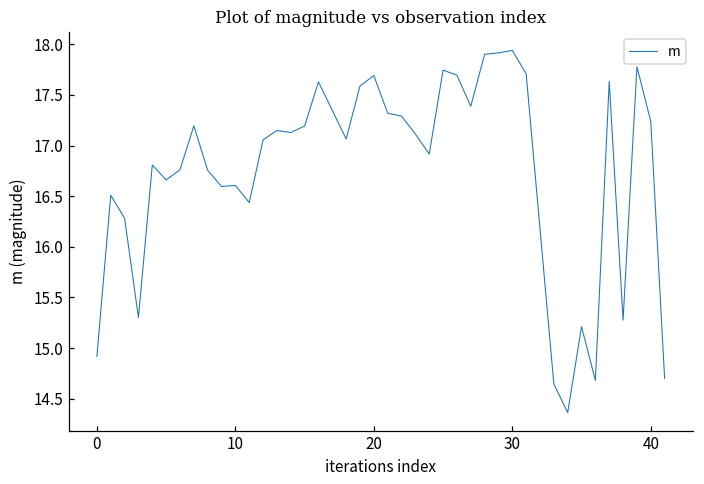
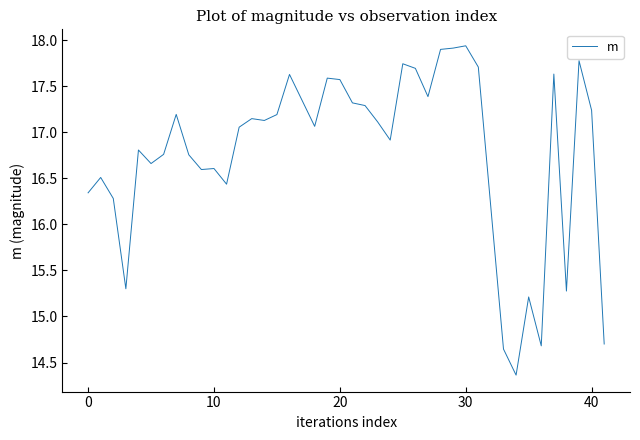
0: 14.9 -> 16.3
20: 17.7 -> 17.6
